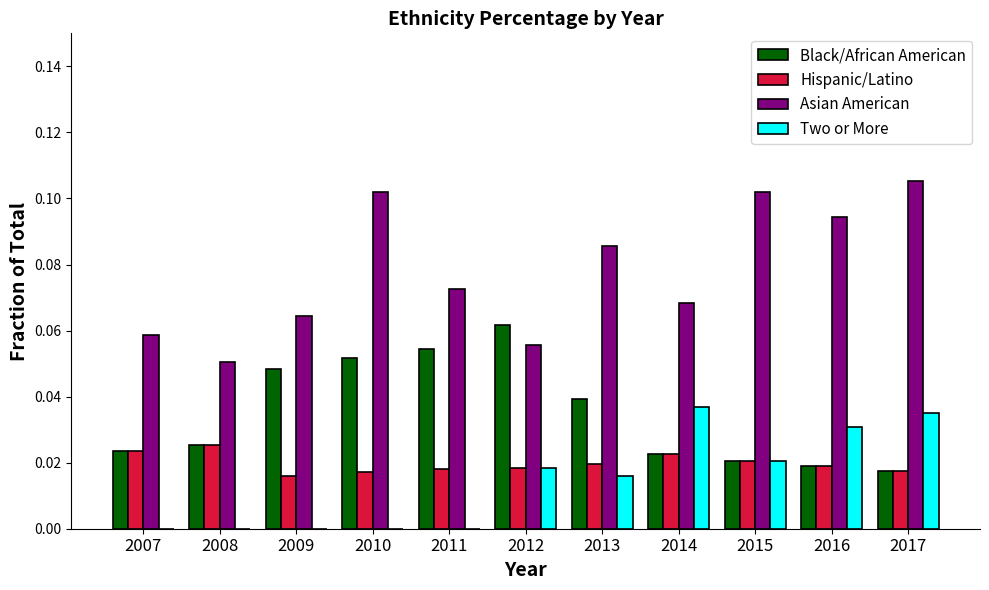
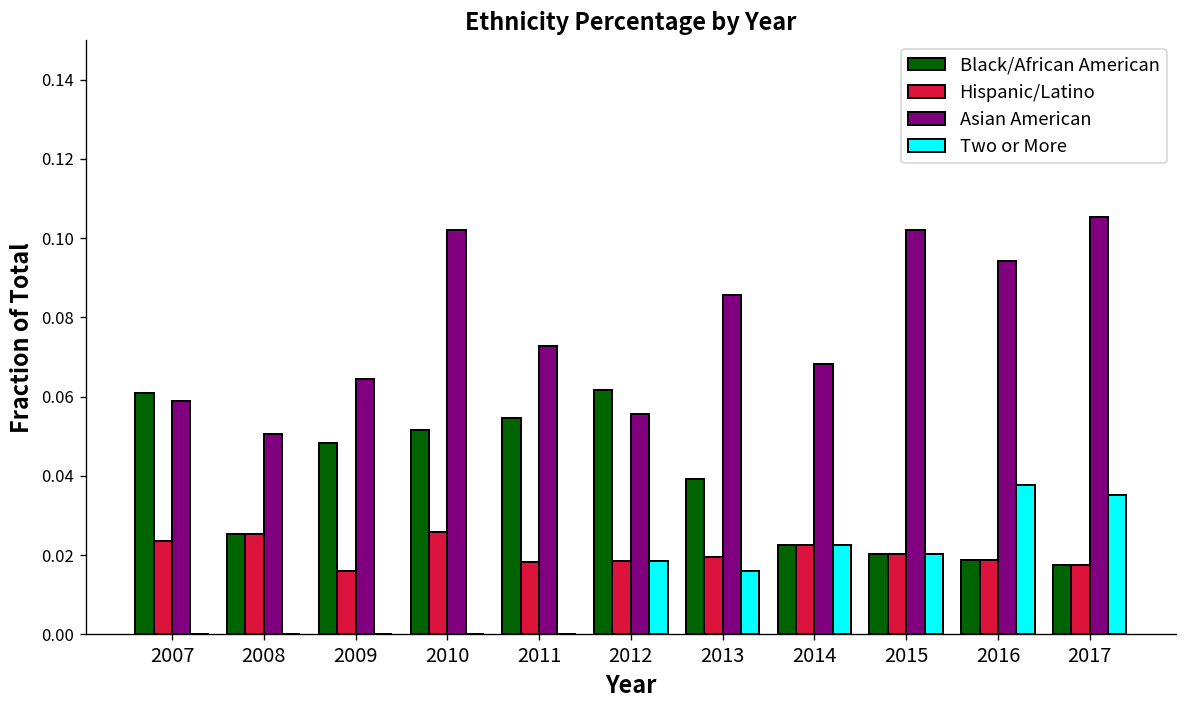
Black/African American, 2007: 0.024 -> 0.061
Hispanic/Latino, 2010: 0.017 -> 0.026
Two or More, 2014: 0.037 -> 0.023
Two or More, 2016: 0.031 -> 0.038
